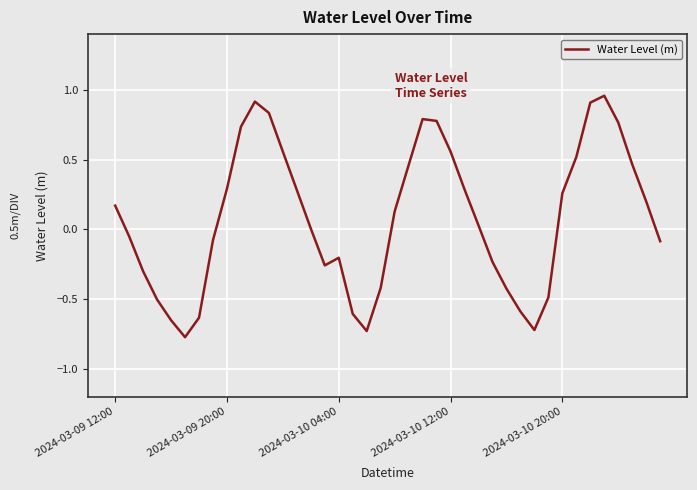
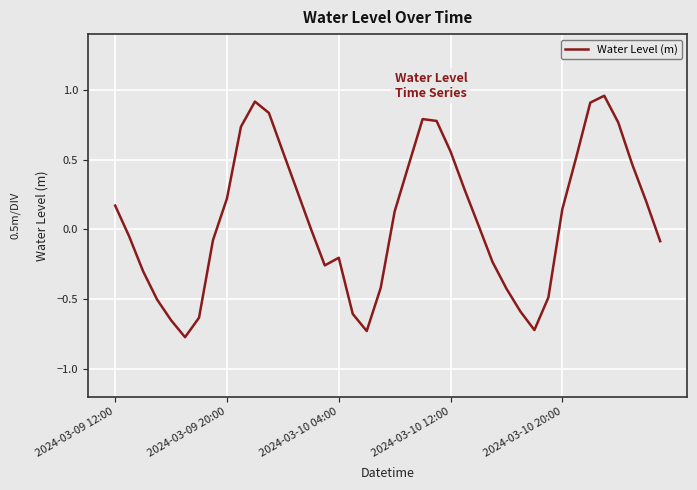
2024-03-09 20:00: 0.29 -> 0.22
2024-03-10 20:00: 0.26 -> 0.14
